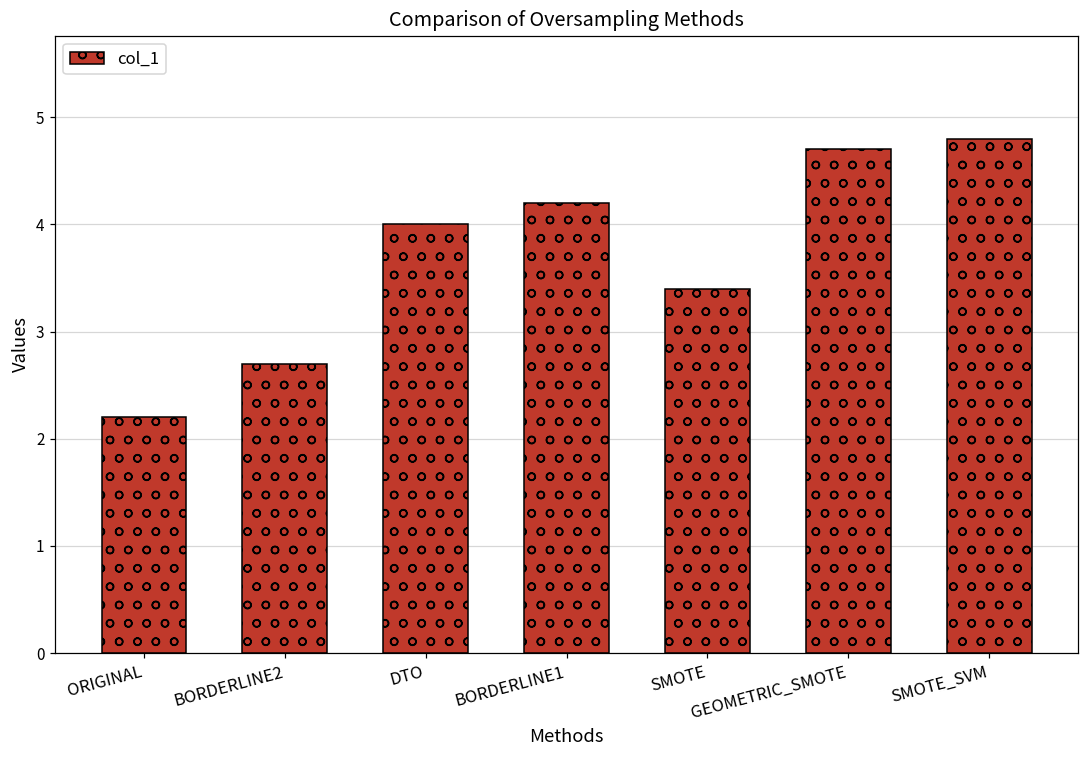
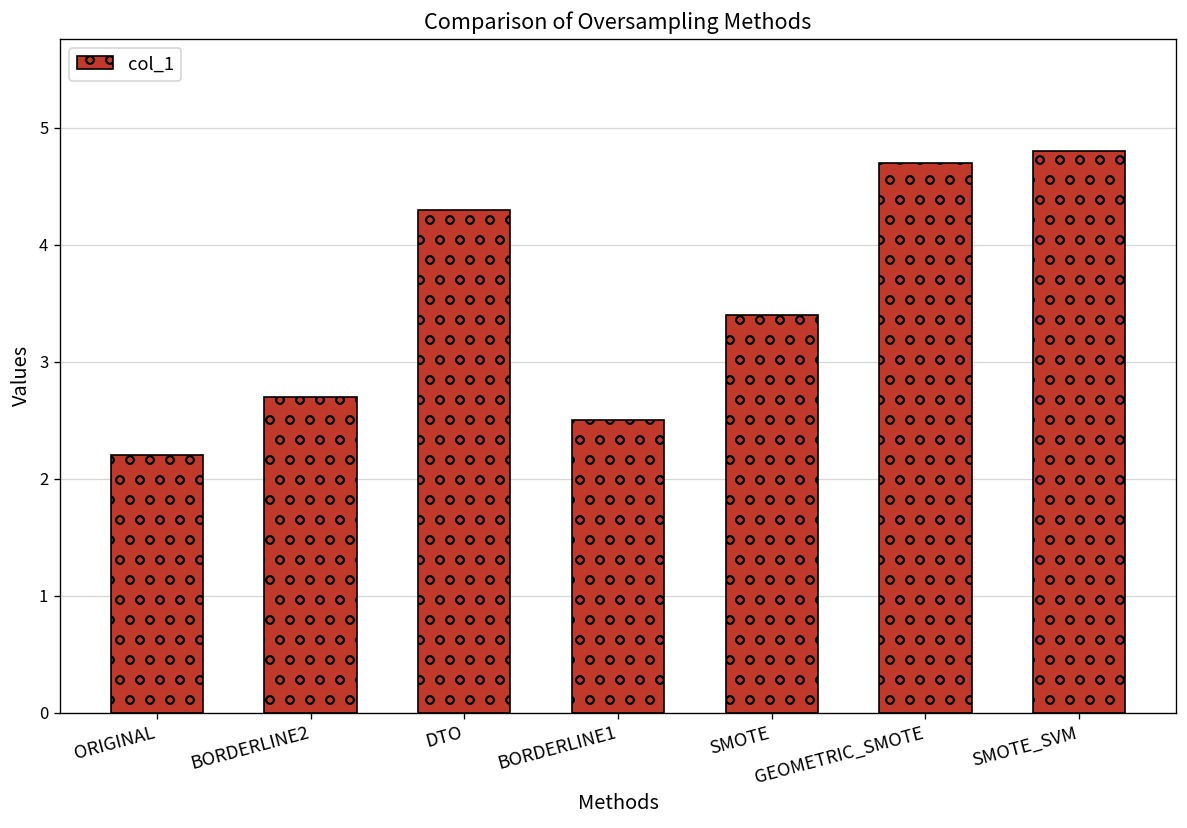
DTO: 4.0 -> 4.3
BORDERLINE1: 4.2 -> 2.5
